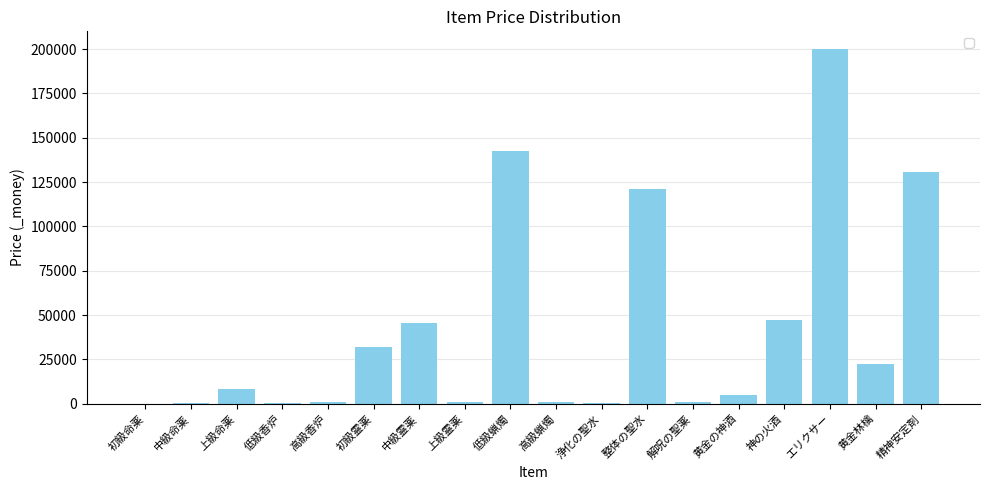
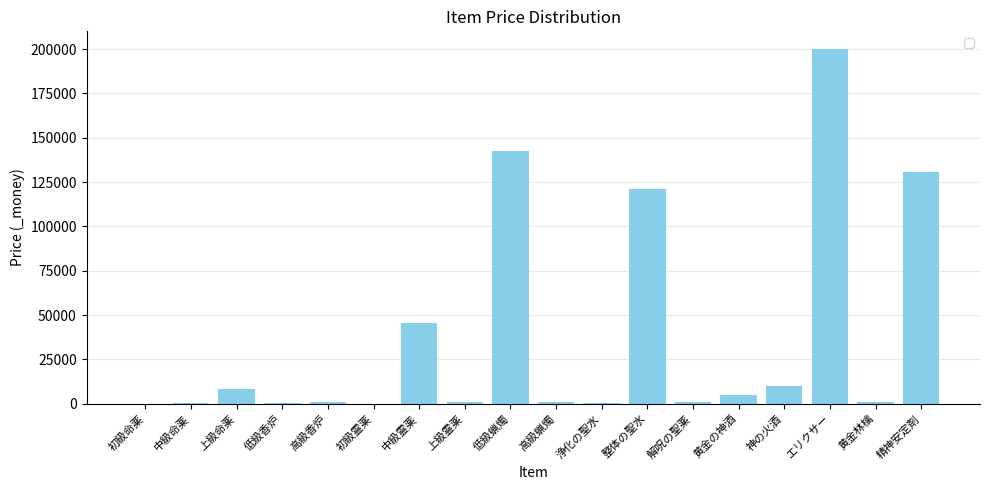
初級霊薬: 32000 -> 0
神の火酒: 47000 -> 10000
黄金林檎: 23000 -> 1000
